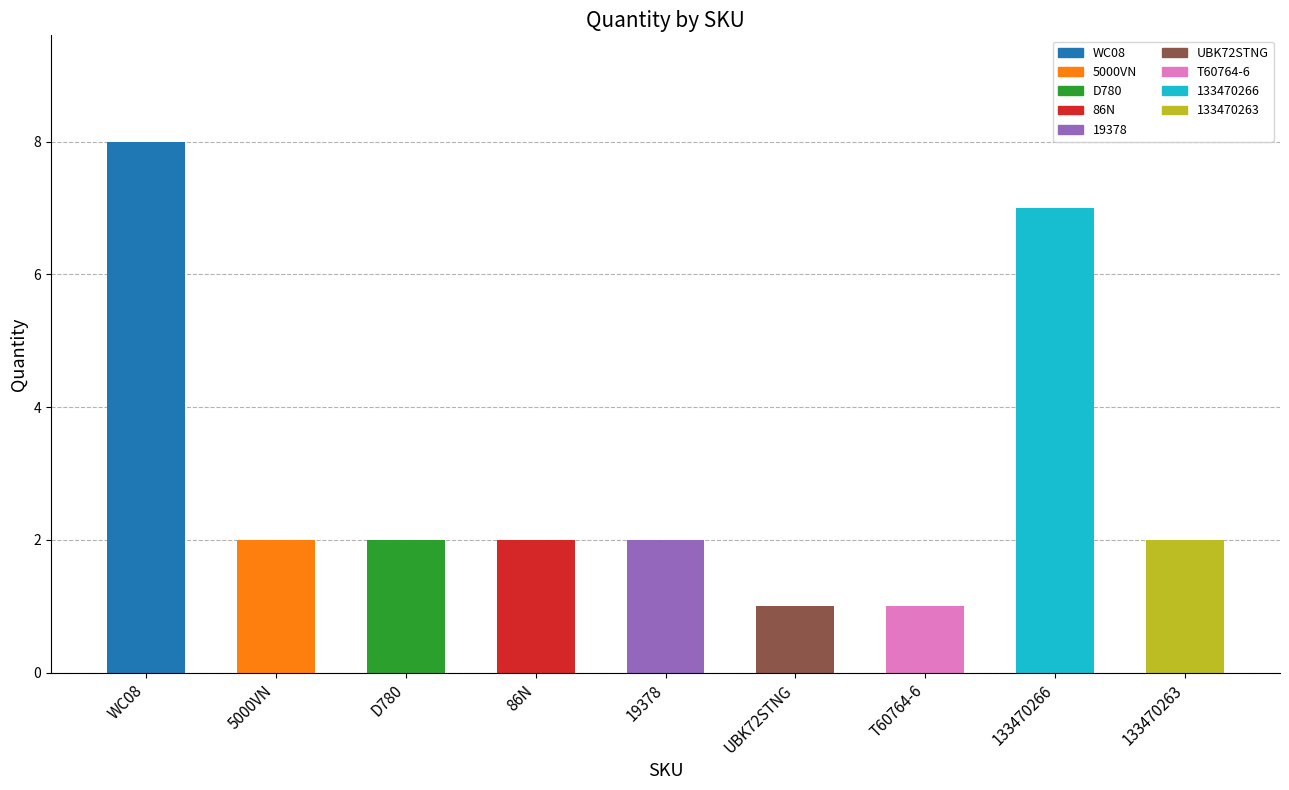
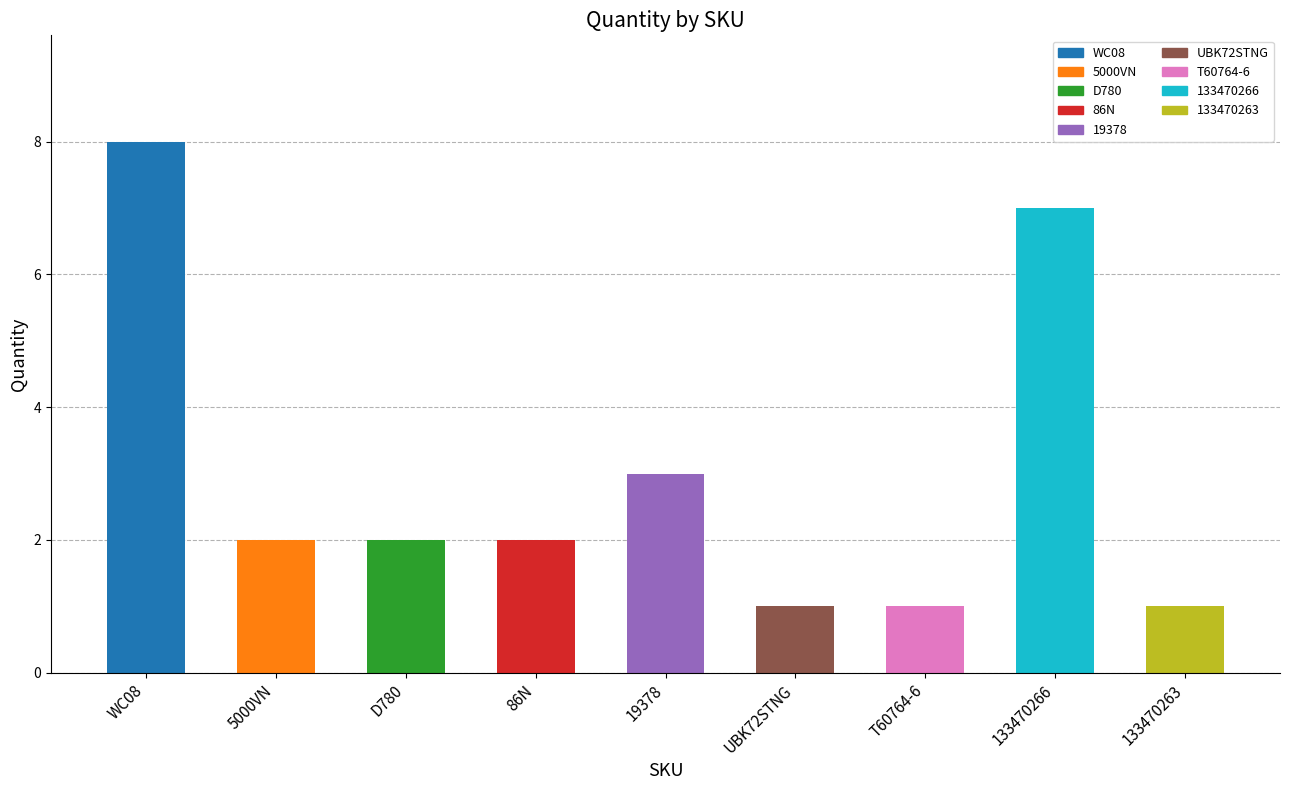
19378: 2 -> 3
133470263: 2 -> 1
